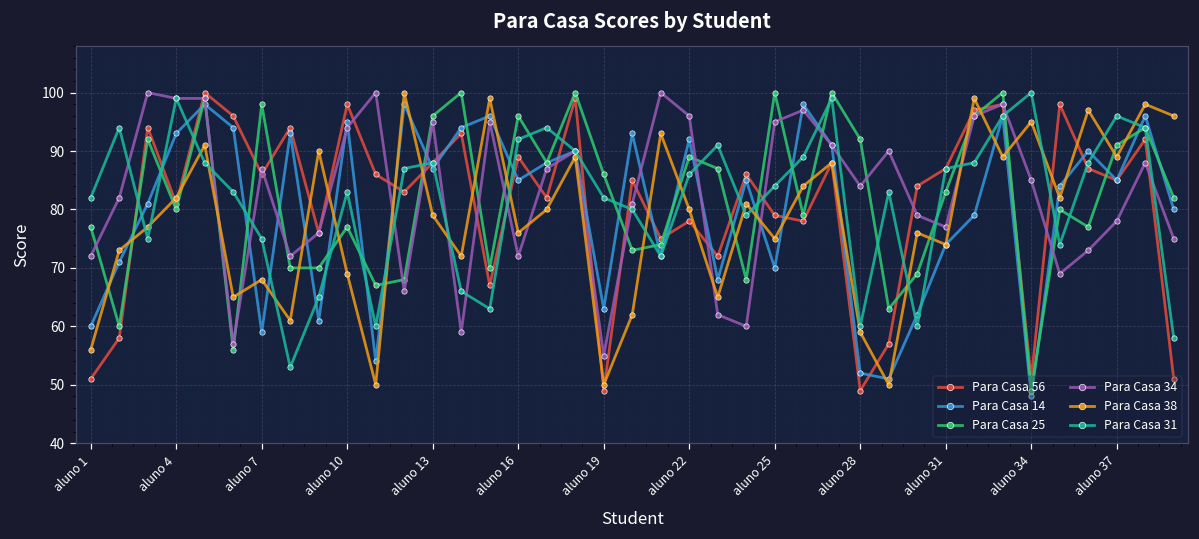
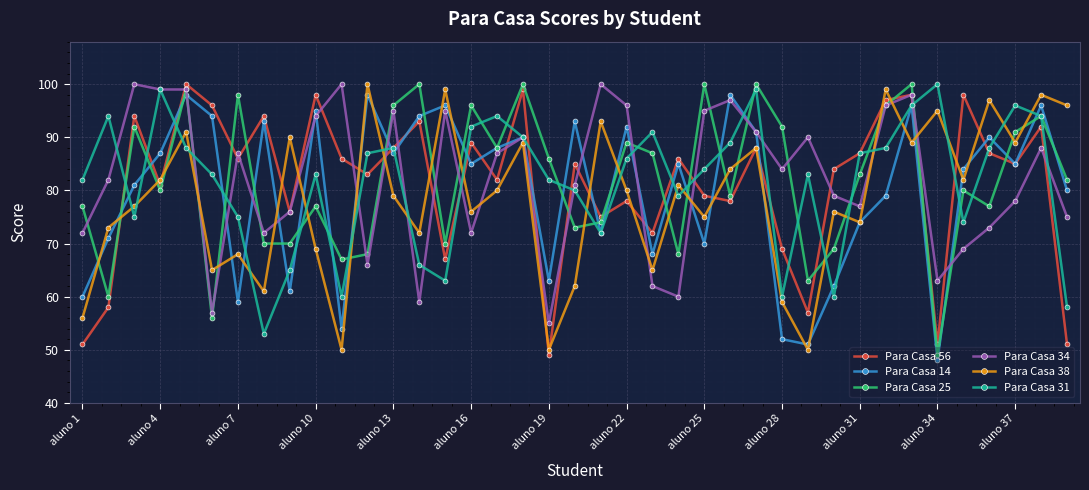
Para Casa 14, aluno 4: 93 -> 87
Para Casa 56, aluno 28: 49 -> 69
Para Casa 34, aluno 34: 85 -> 63
